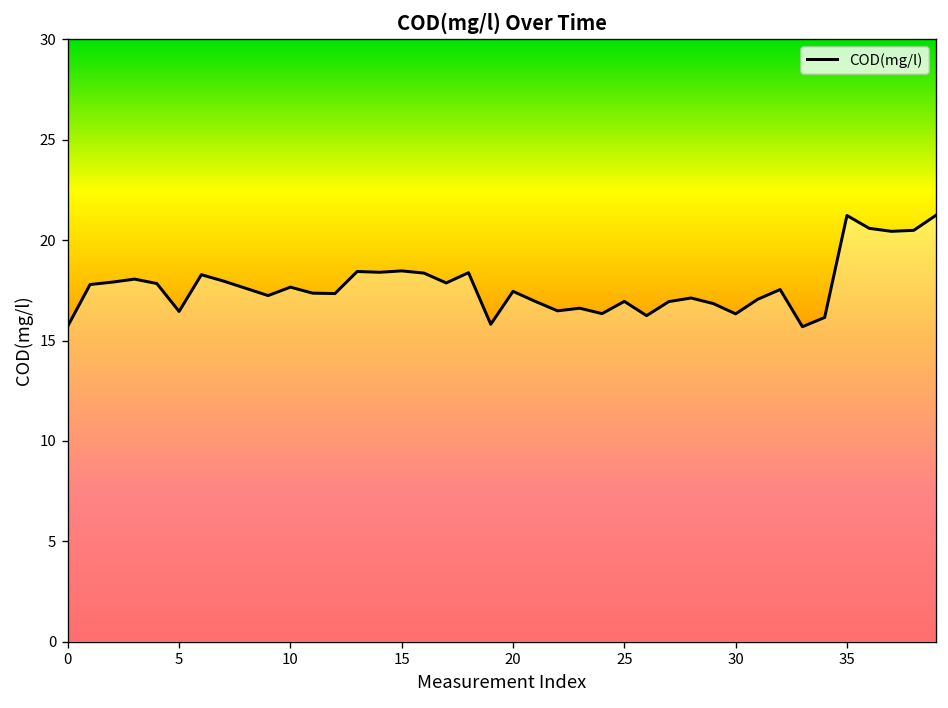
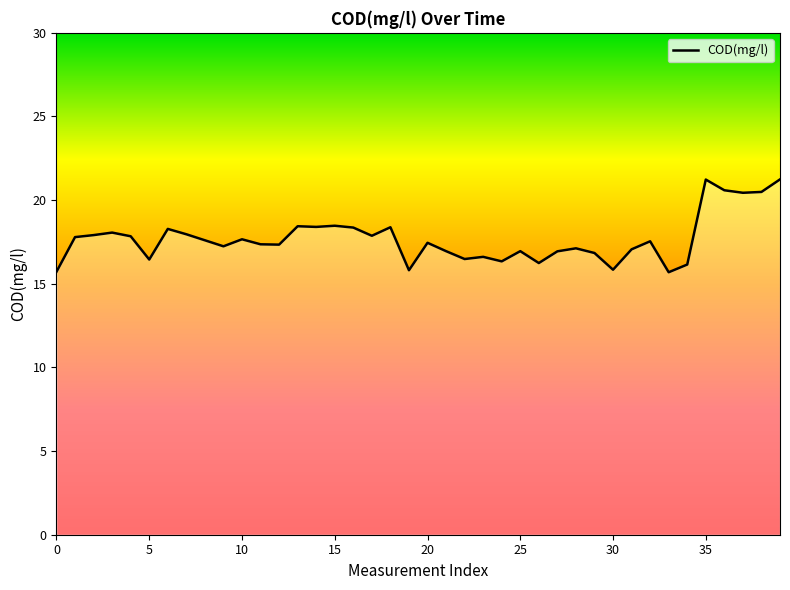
30: 16.3 -> 15.8
